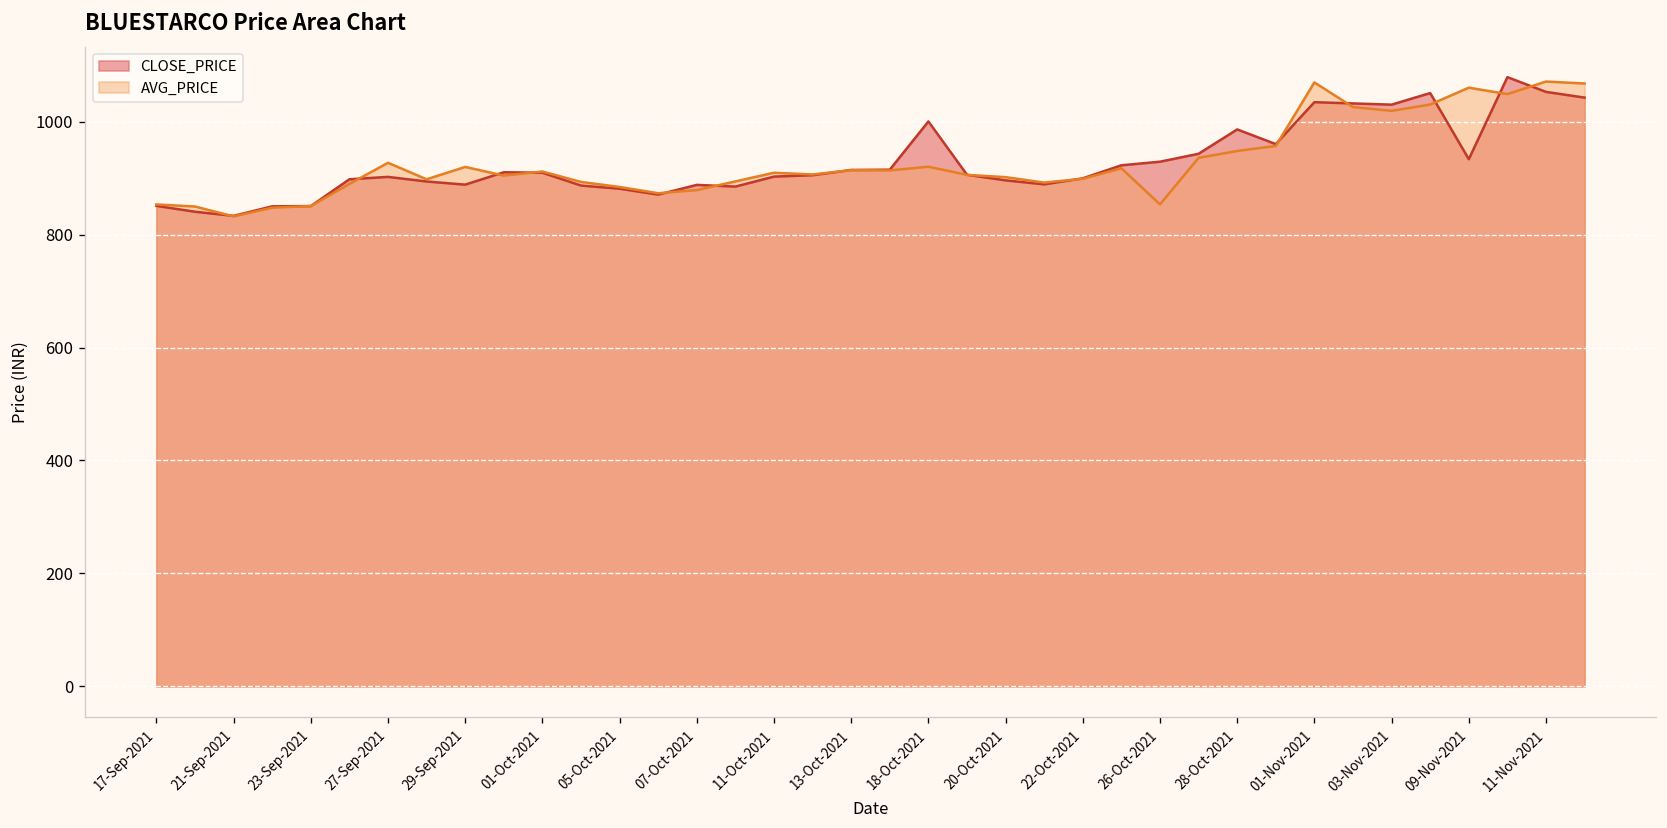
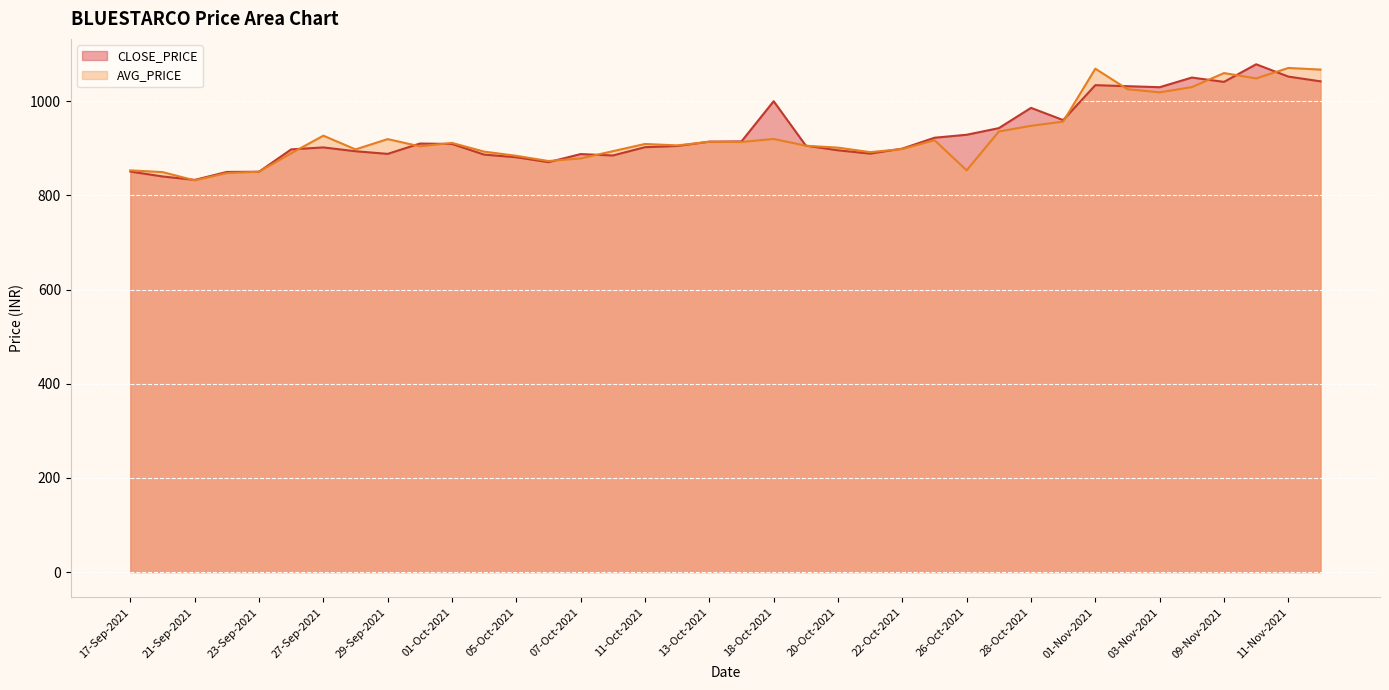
CLOSE_PRICE, 09-Nov-2021: 930 -> 1040
